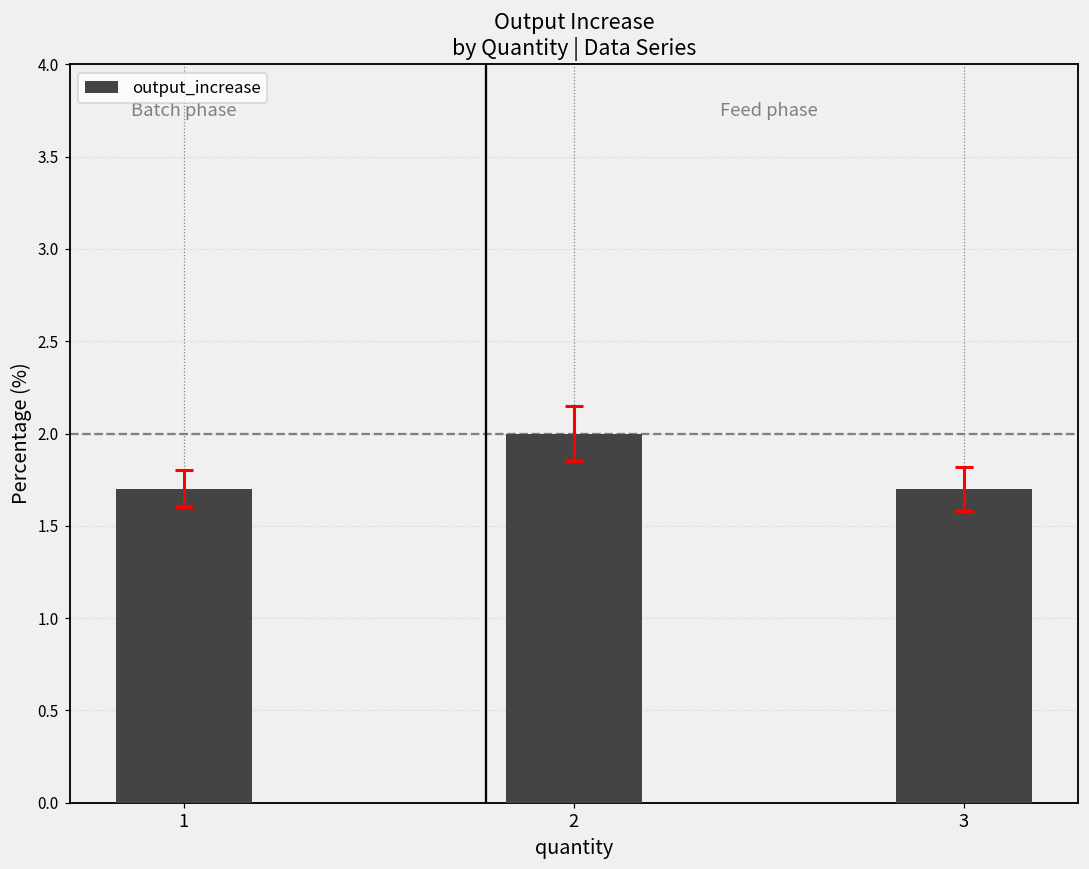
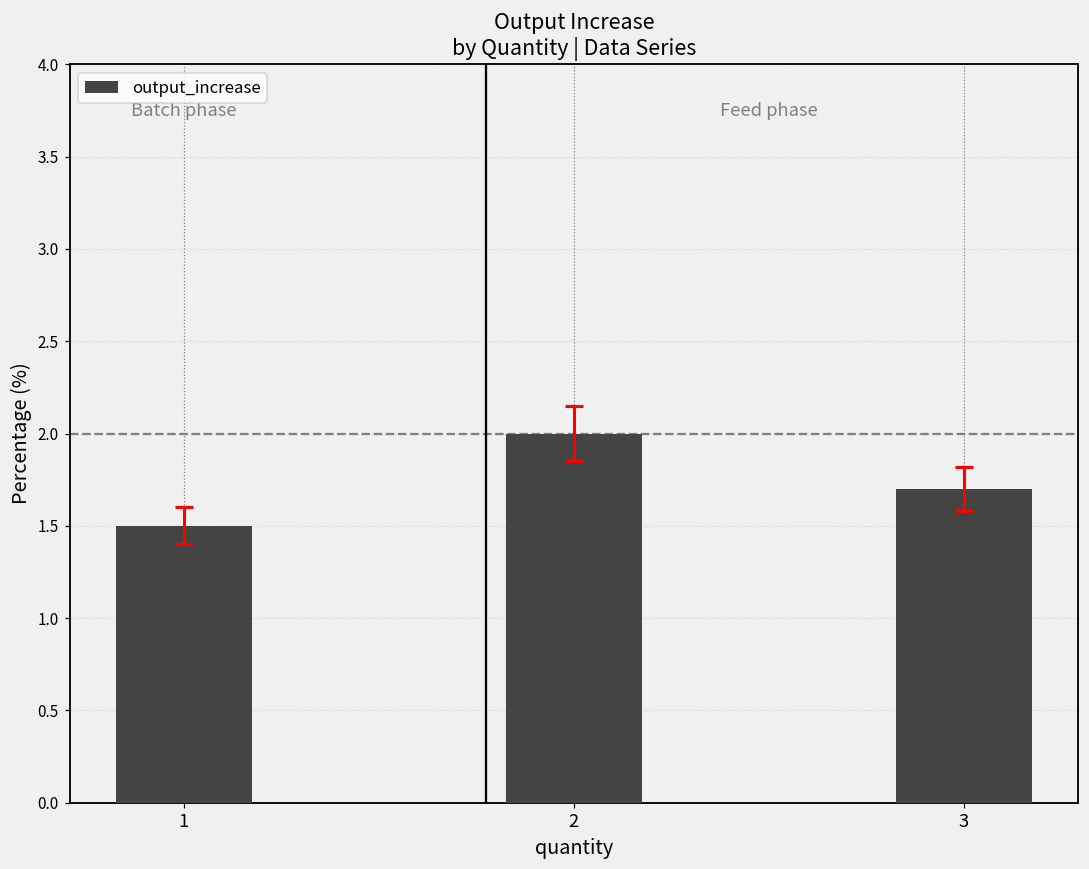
output_increase, 1: 1.7 -> 1.5
